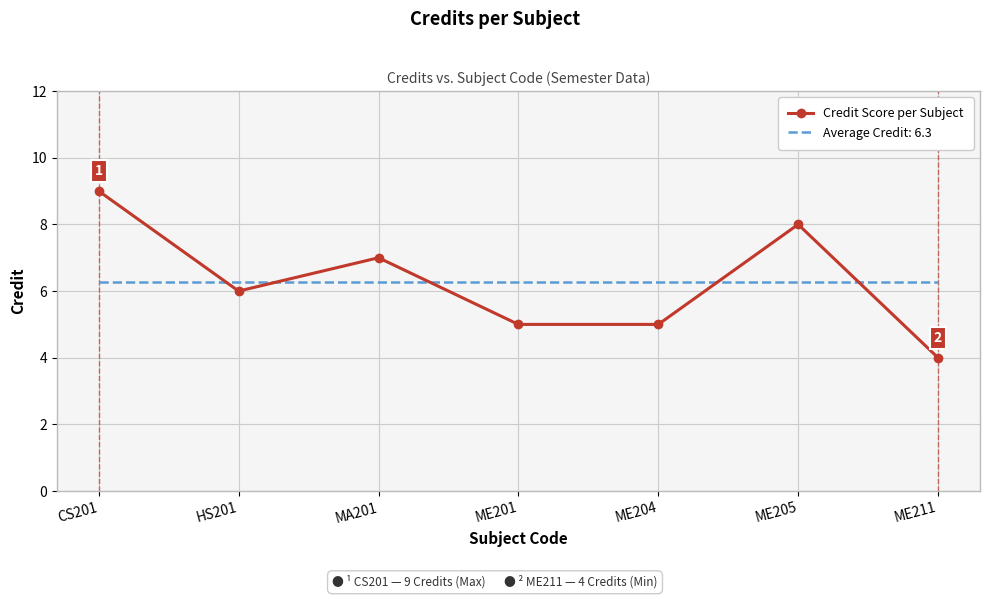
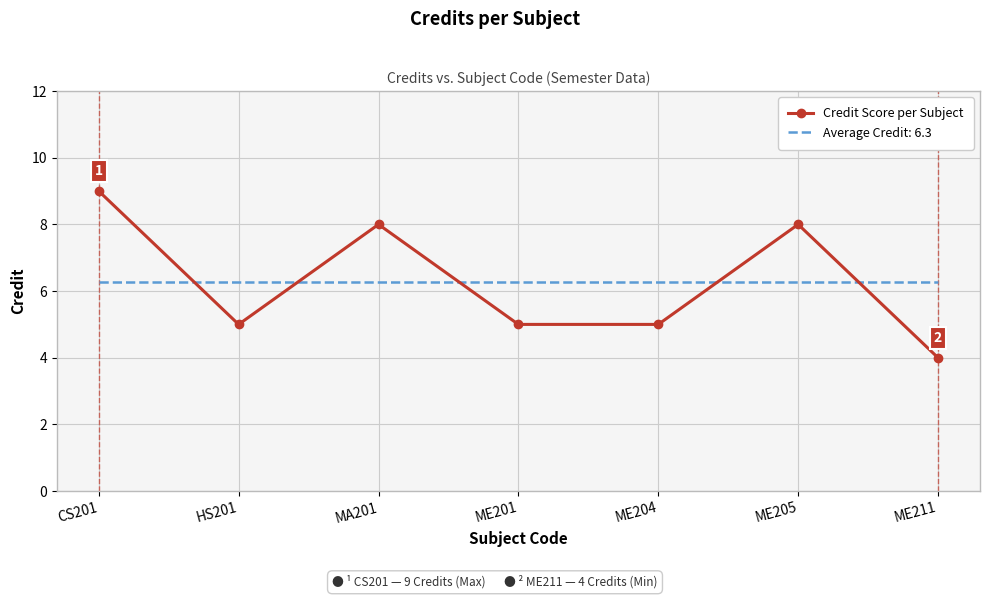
Credit Score per Subject, HS201: 6 -> 5
Credit Score per Subject, MA201: 7 -> 8
